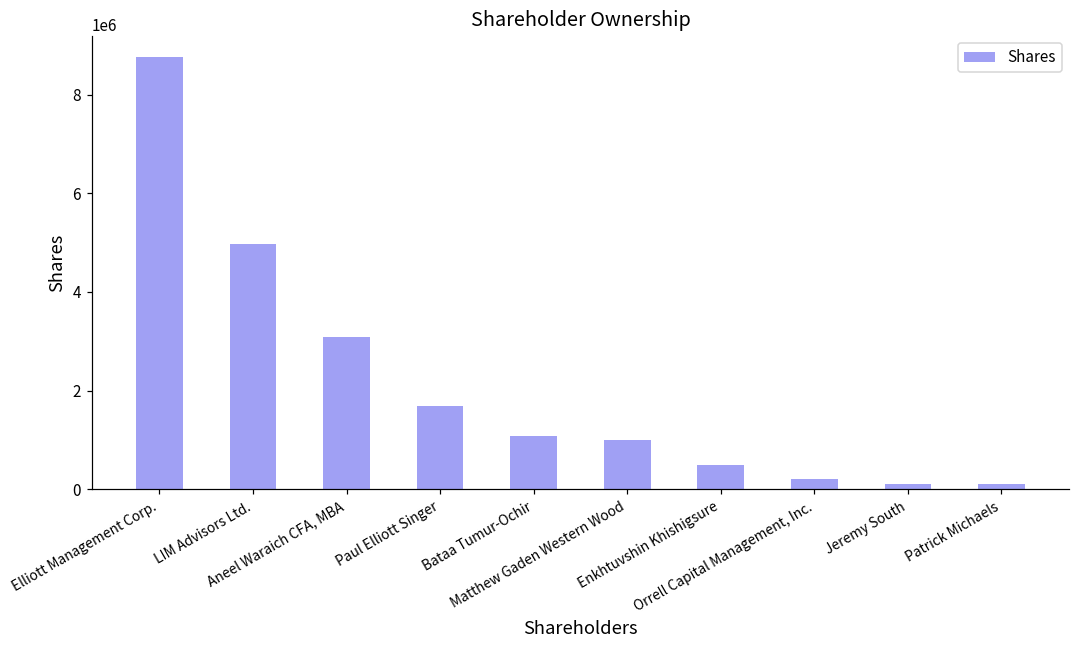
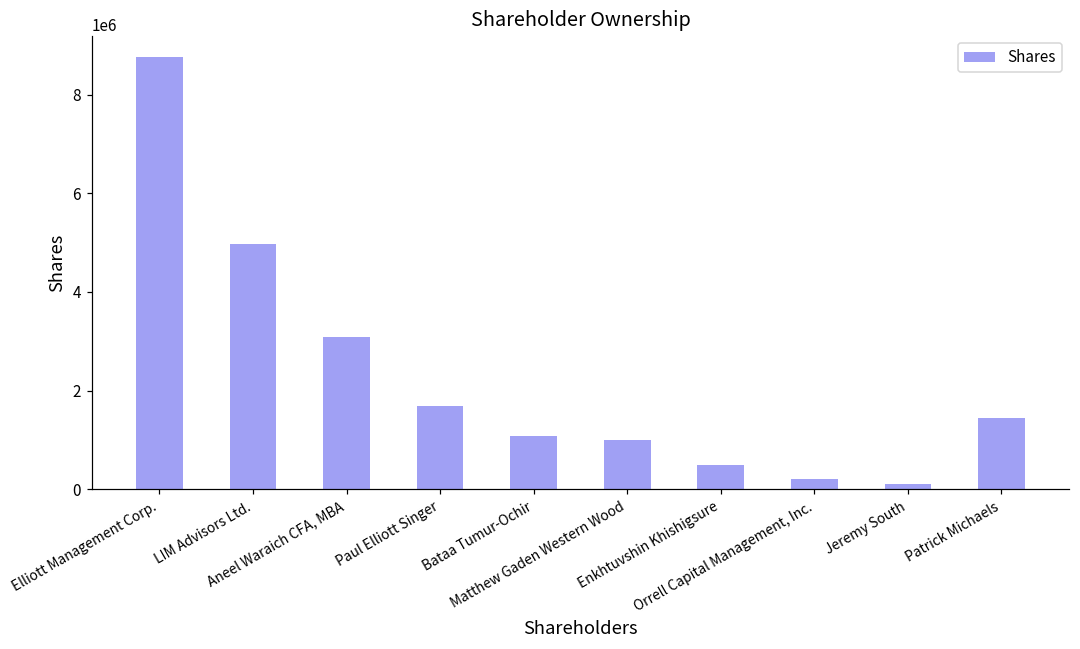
Patrick Michaels: 100000 -> 1400000
